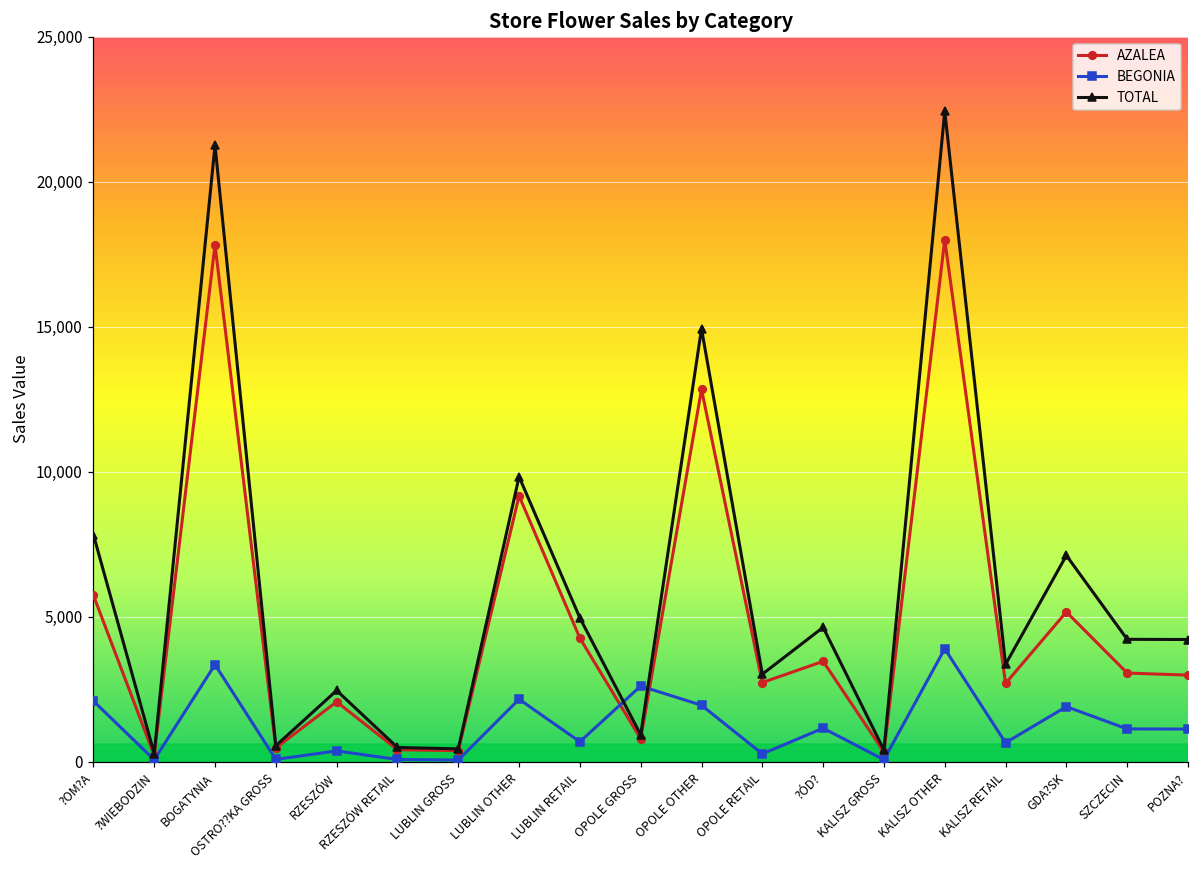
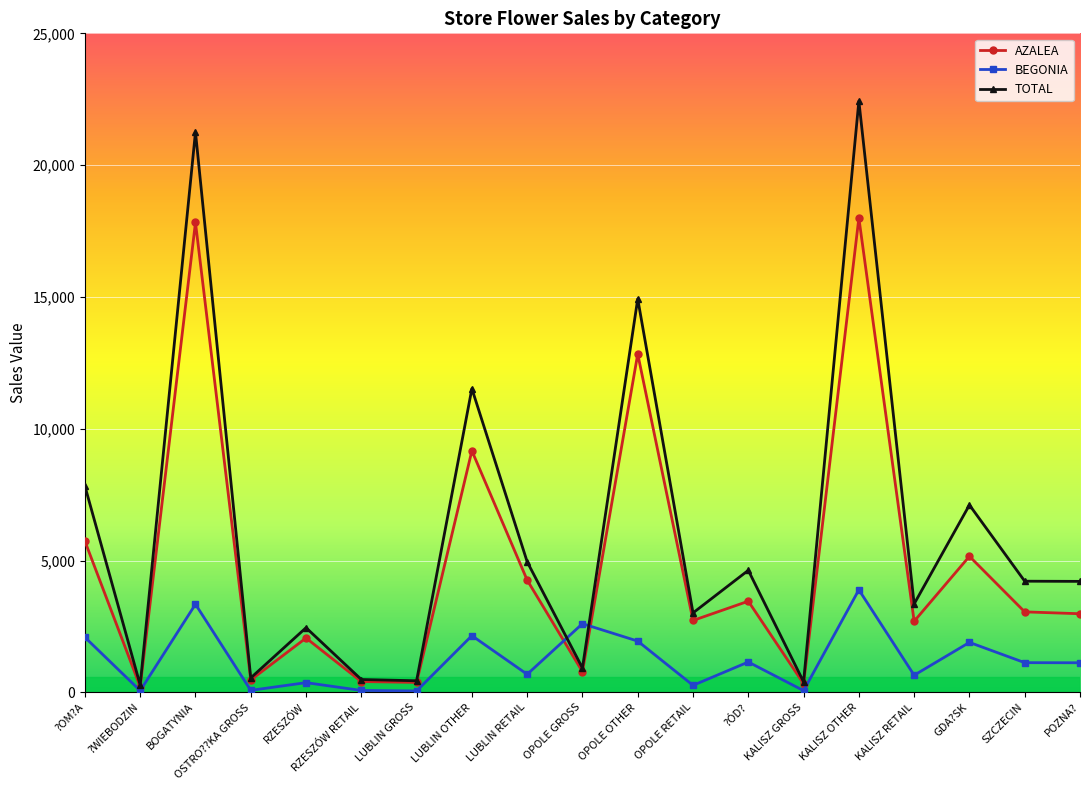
TOTAL, LUBLIN OTHER: 9,800 -> 11,500
